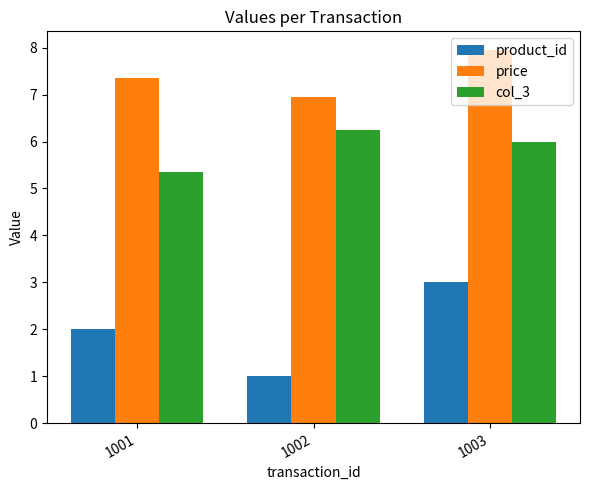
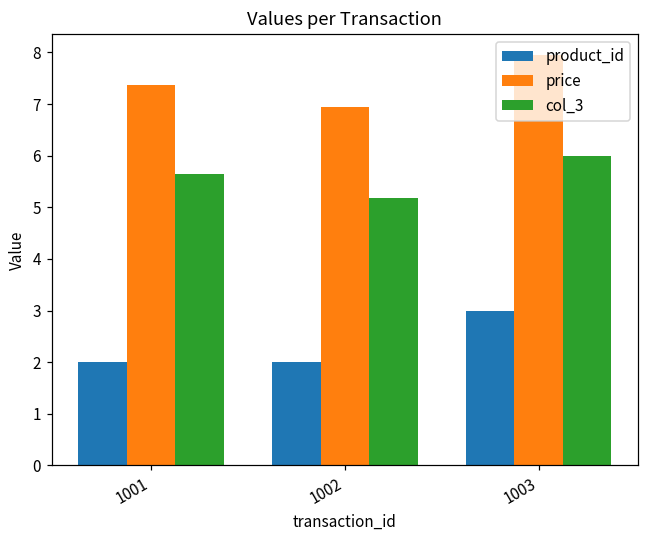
col_3, 1001: 5.4 -> 5.6
product_id, 1002: 1 -> 2
col_3, 1002: 6.3 -> 5.2
